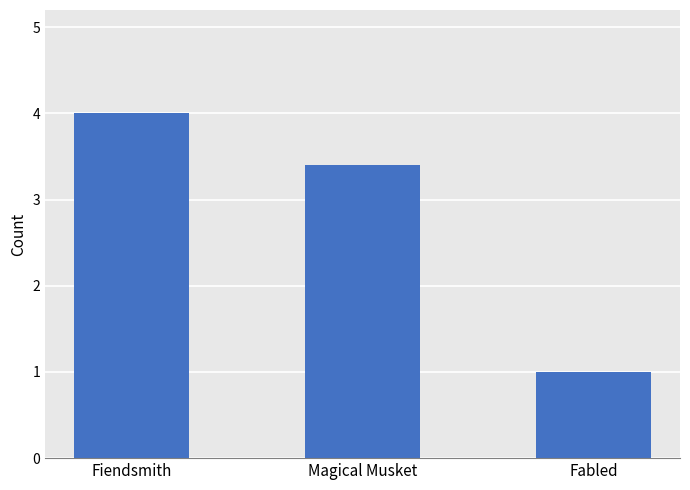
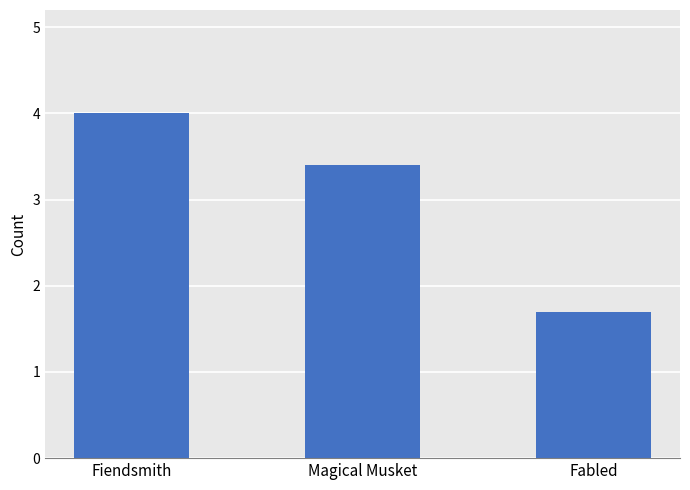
Fabled: 1.0 -> 1.7
